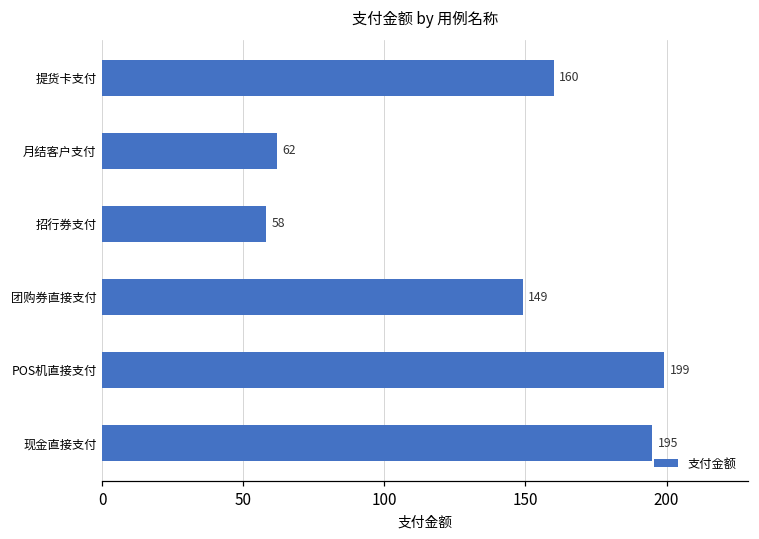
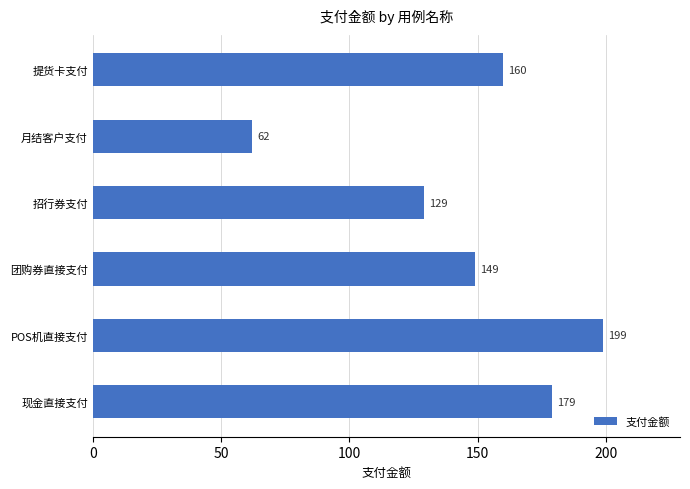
招行券支付: 58 -> 129
现金直接支付: 195 -> 179
